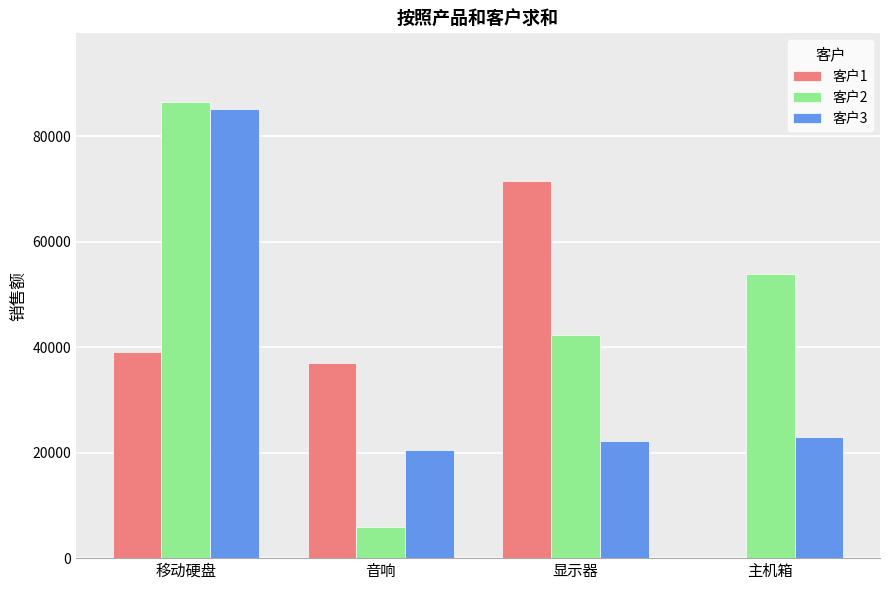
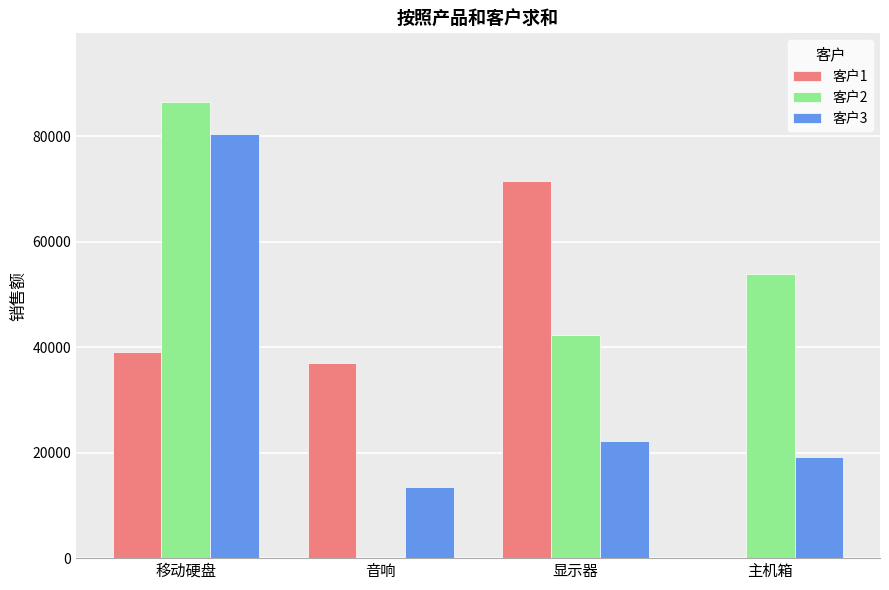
客户3, 移动硬盘: 85000 -> 80000
客户2, 音响: 6000 -> 0
客户3, 音响: 20000 -> 13000
客户3, 主机箱: 23000 -> 19000
